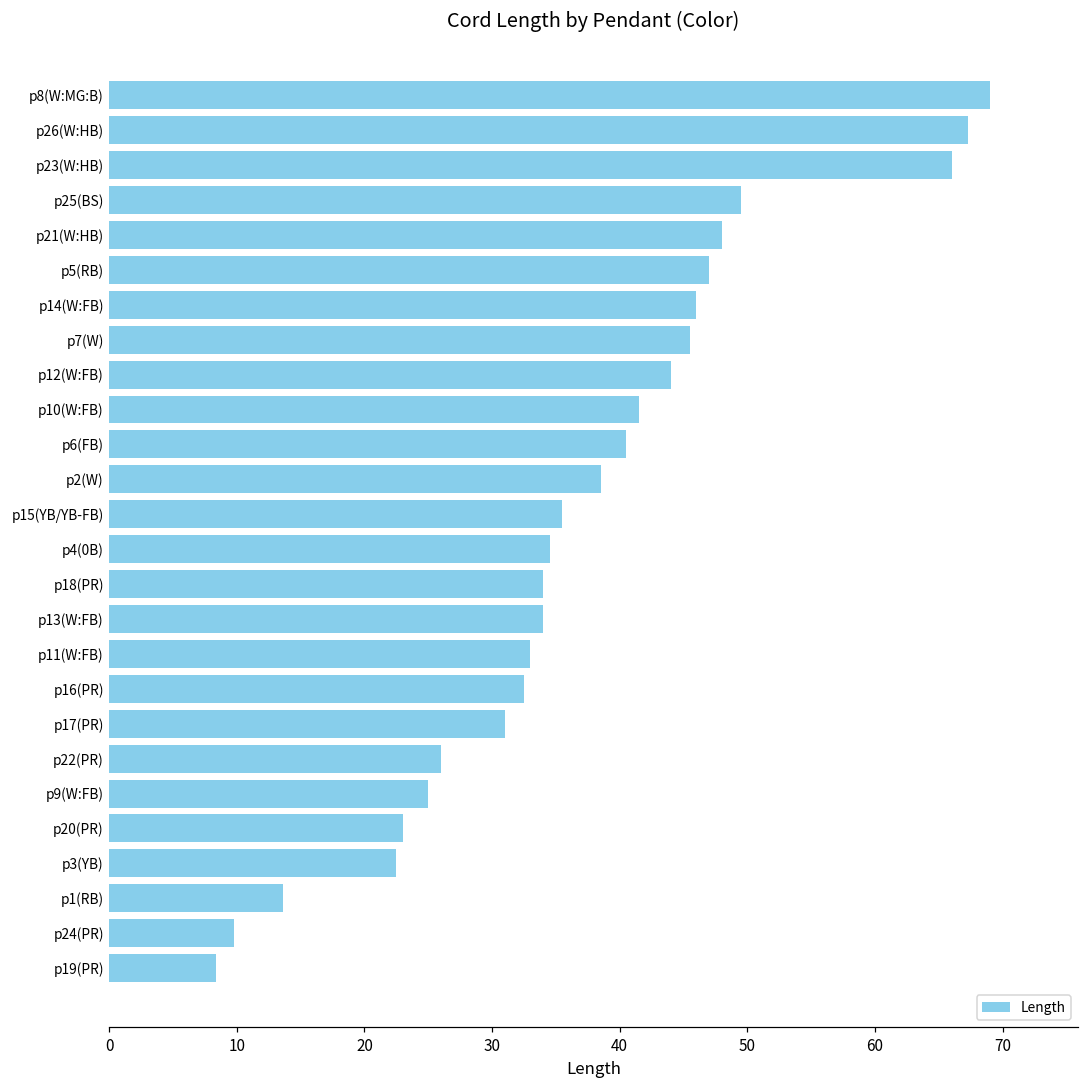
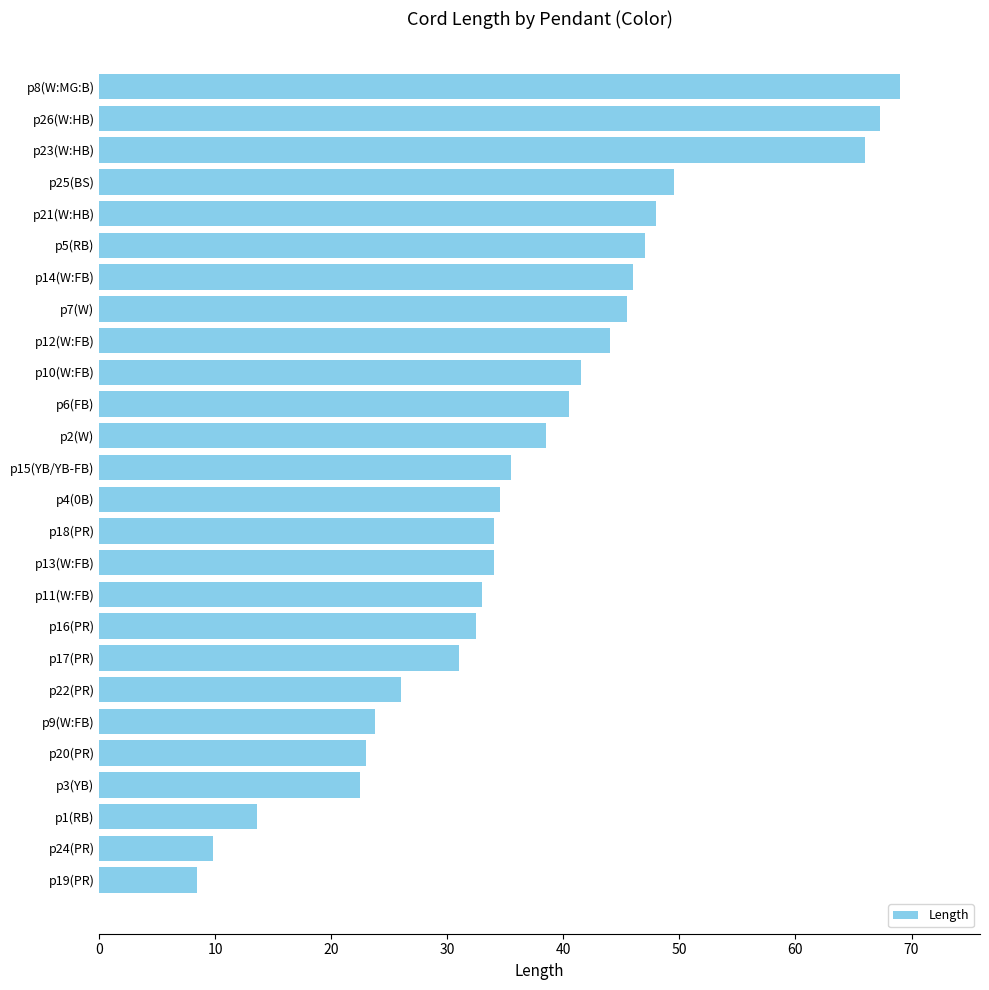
p9(W:FB): 25.0 -> 23.8
